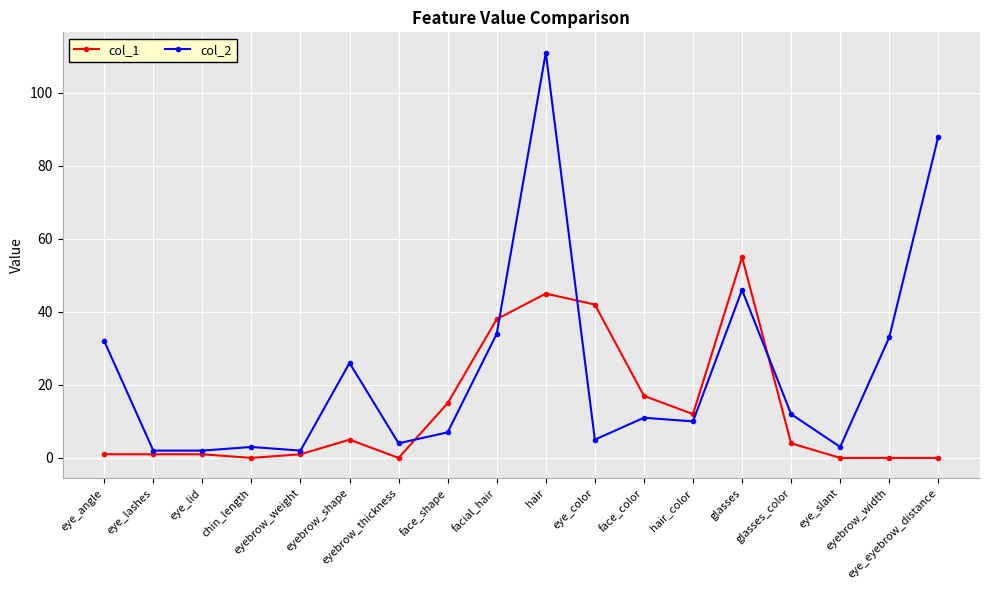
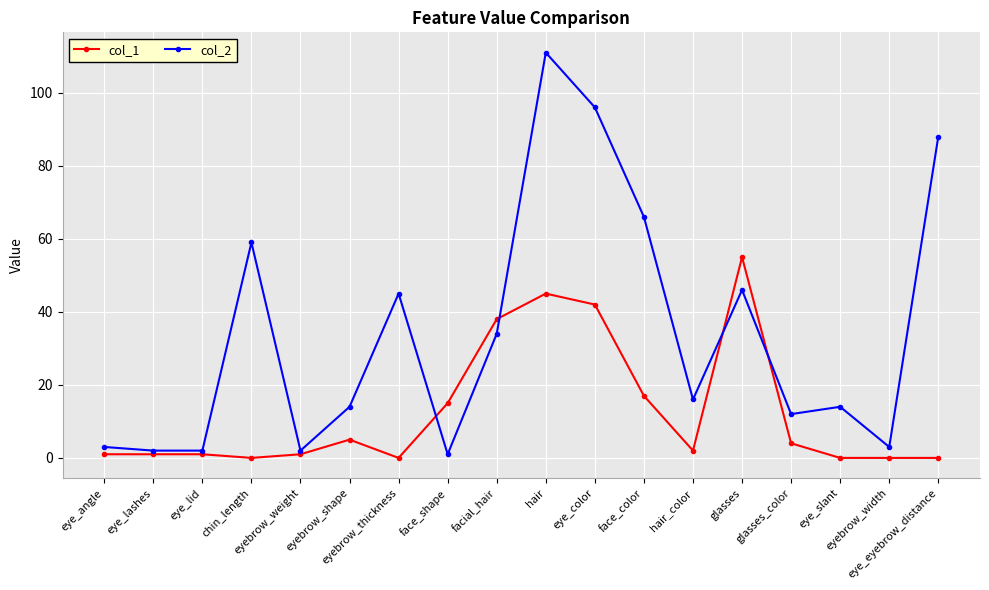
col_2, eye_angle: 32 -> 3
col_2, chin_length: 3 -> 59
col_2, eyebrow_shape: 26 -> 14
col_2, eyebrow_thickness: 4 -> 45
col_2, face_shape: 7 -> 1
col_2, eye_color: 5 -> 96
col_2, face_color: 11 -> 66
col_1, hair_color: 12 -> 2
col_2, hair_color: 10 -> 16
col_2, eye_slant: 3 -> 14
col_2, eyebrow_width: 33 -> 3
